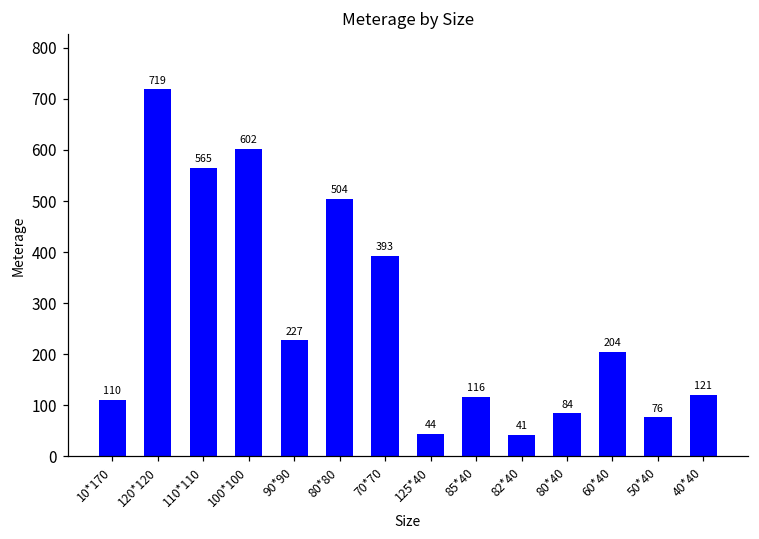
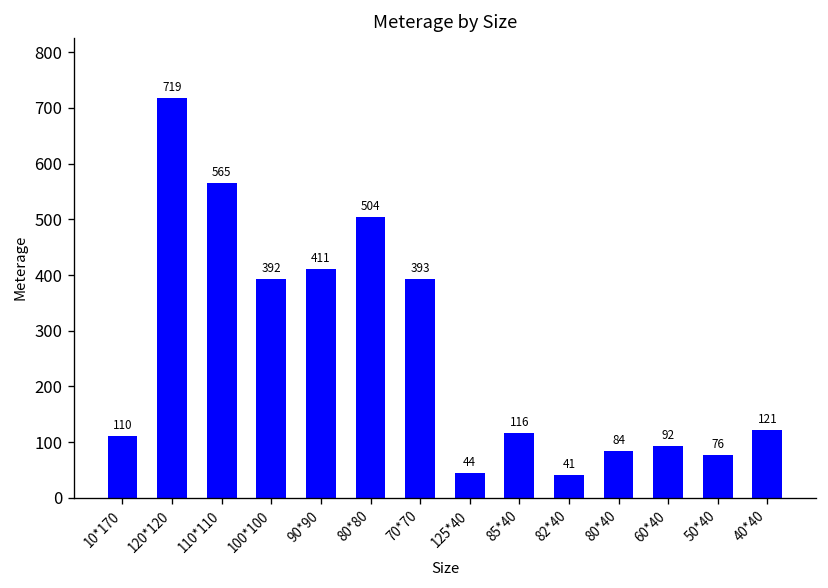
100*100: 602 -> 392
90*90: 227 -> 411
60*40: 204 -> 92
